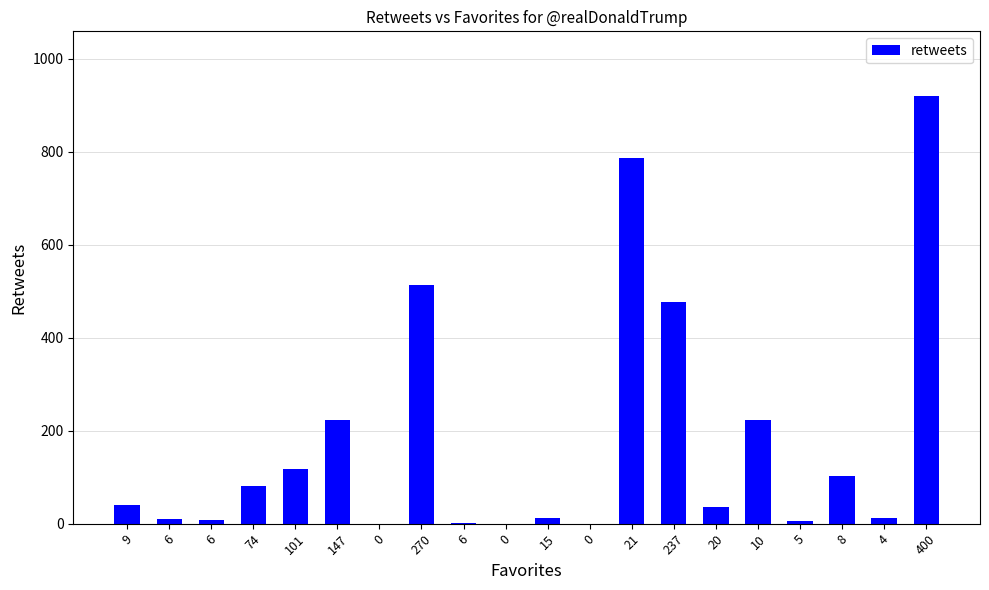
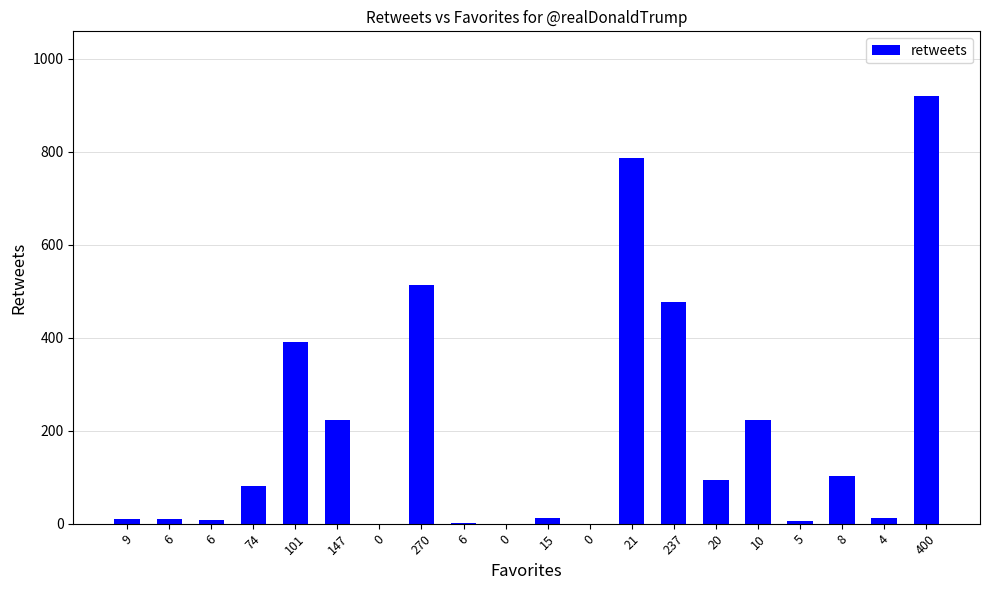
9: 40 -> 10
101: 120 -> 390
20: 40 -> 100
